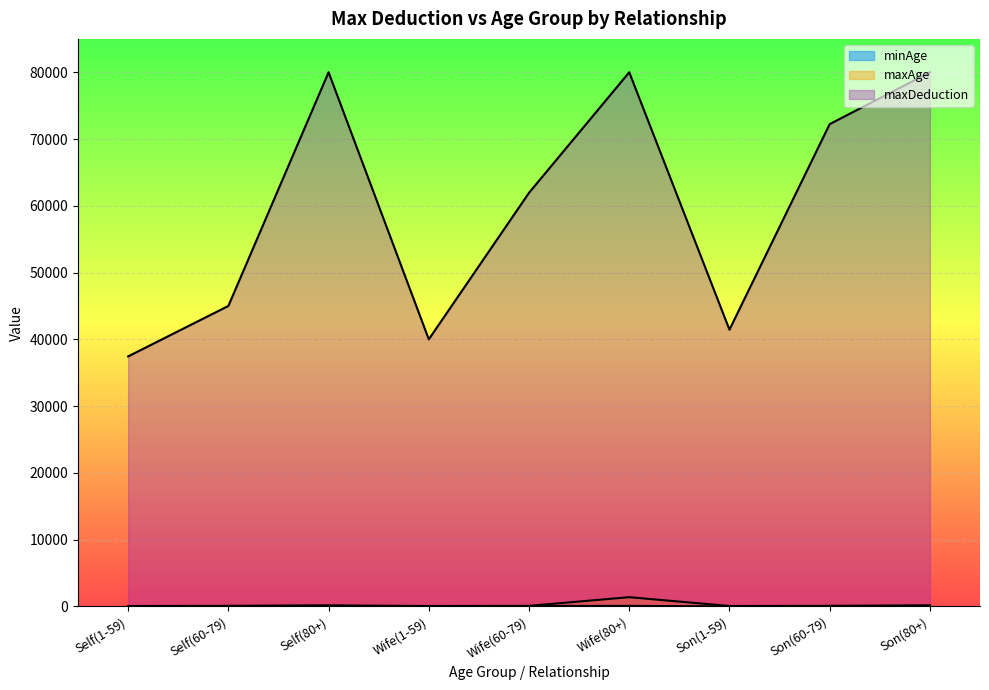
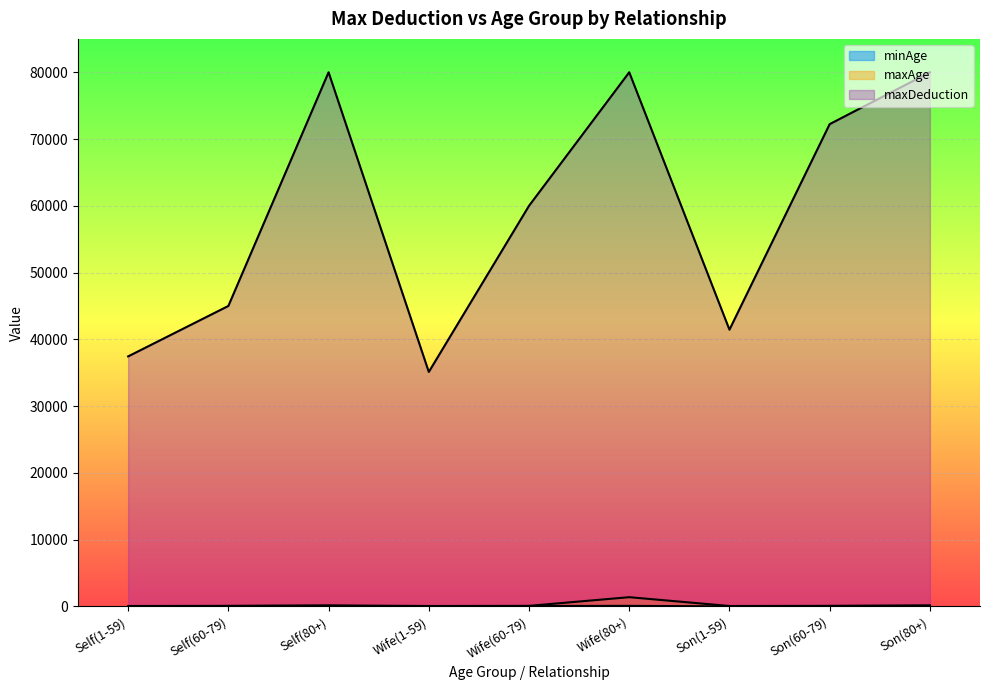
maxDeduction, Wife(1-59): 40000 -> 35000
maxDeduction, Wife(60-79): 62000 -> 60000
